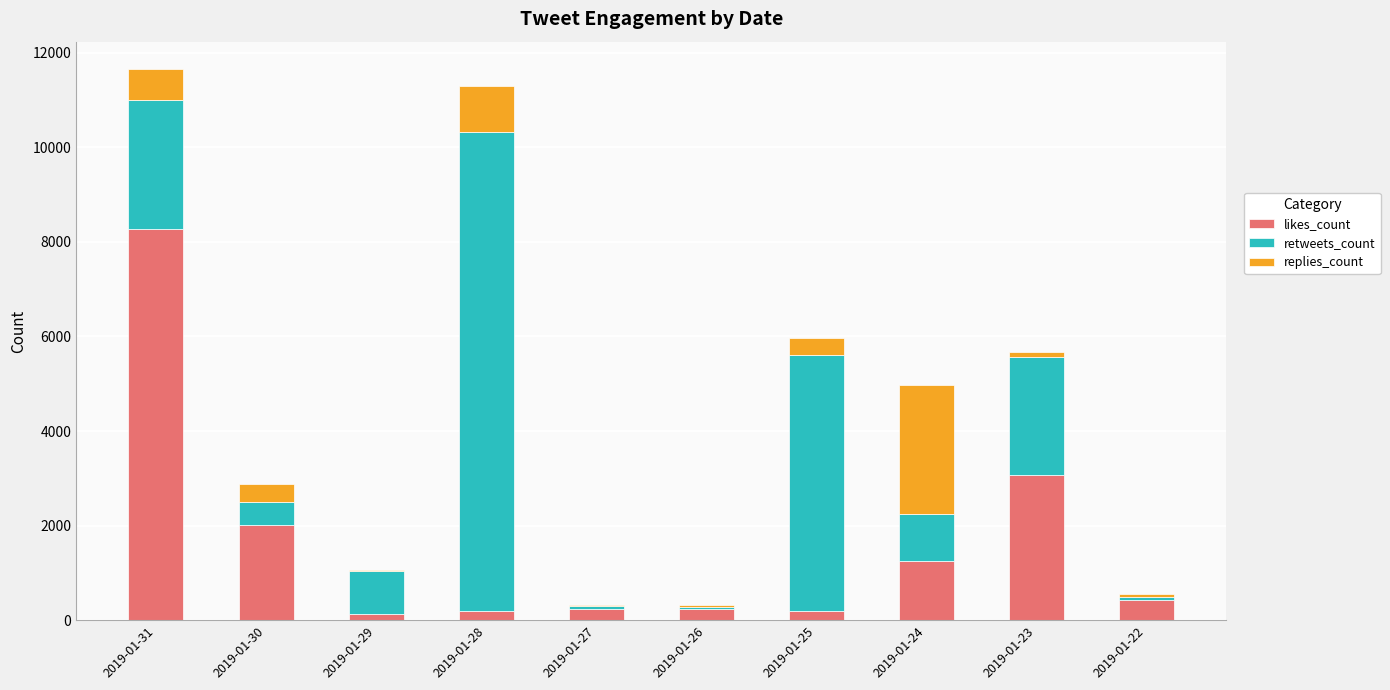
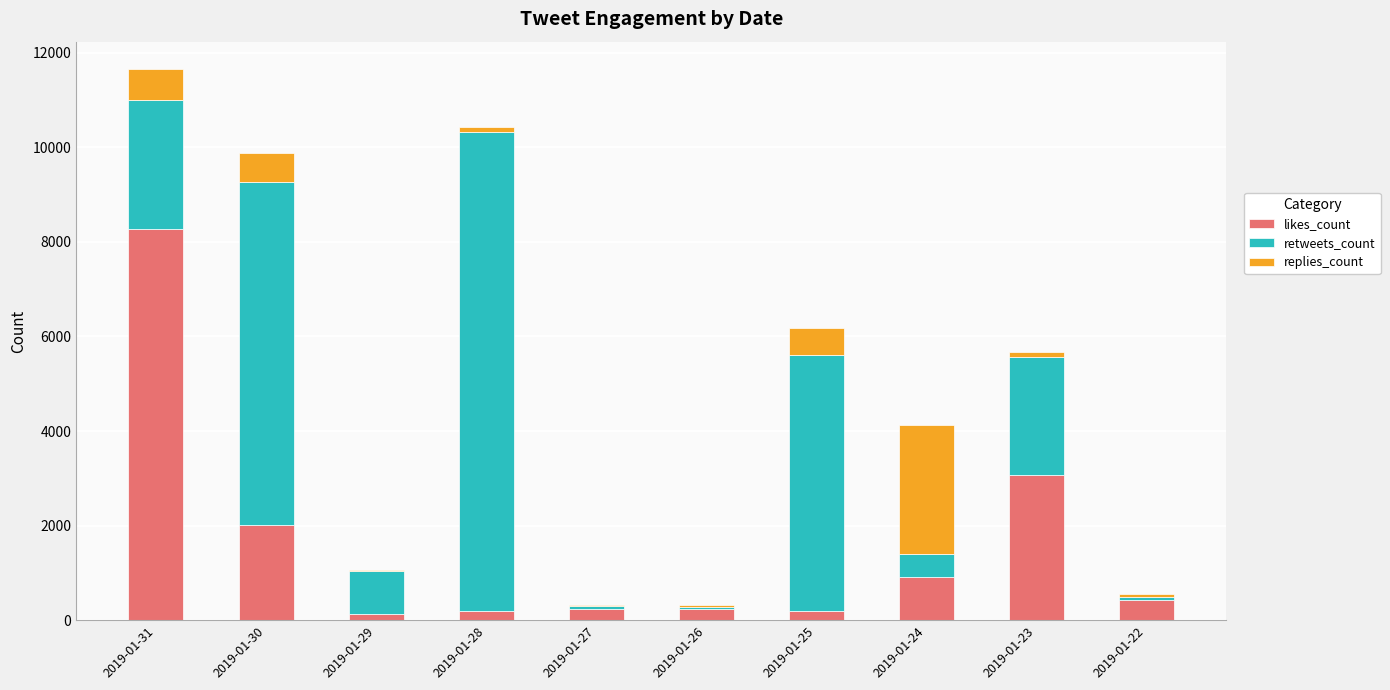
retweets_count, 2019-01-30: 500 -> 7200
replies_count, 2019-01-30: 400 -> 600
replies_count, 2019-01-28: 1000 -> 100
replies_count, 2019-01-25: 400 -> 600
likes_count, 2019-01-24: 1300 -> 900
retweets_count, 2019-01-24: 1000 -> 500
